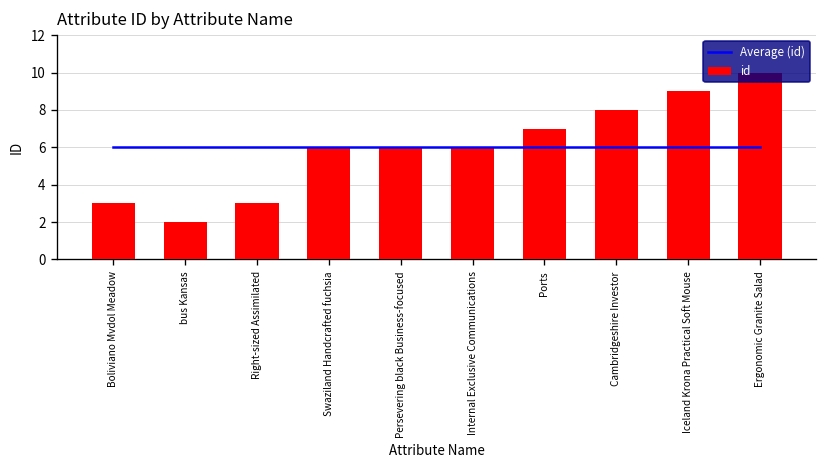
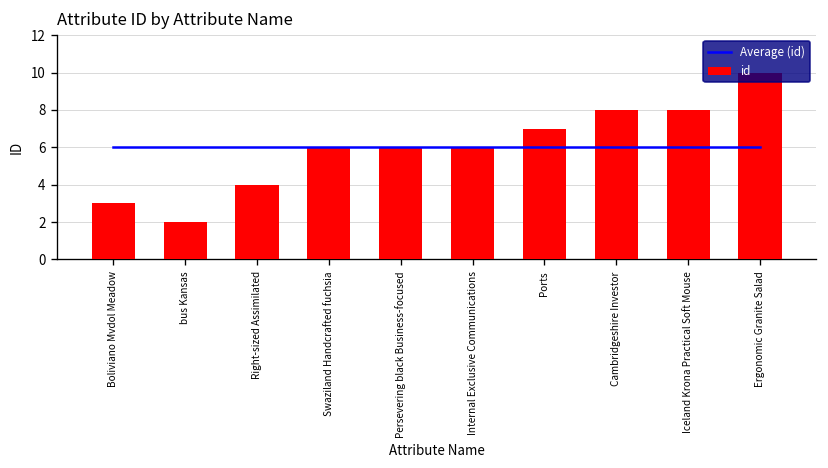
id, Right-sized Assimilated: 3 -> 4
id, Iceland Krona Practical Soft Mouse: 9 -> 8
